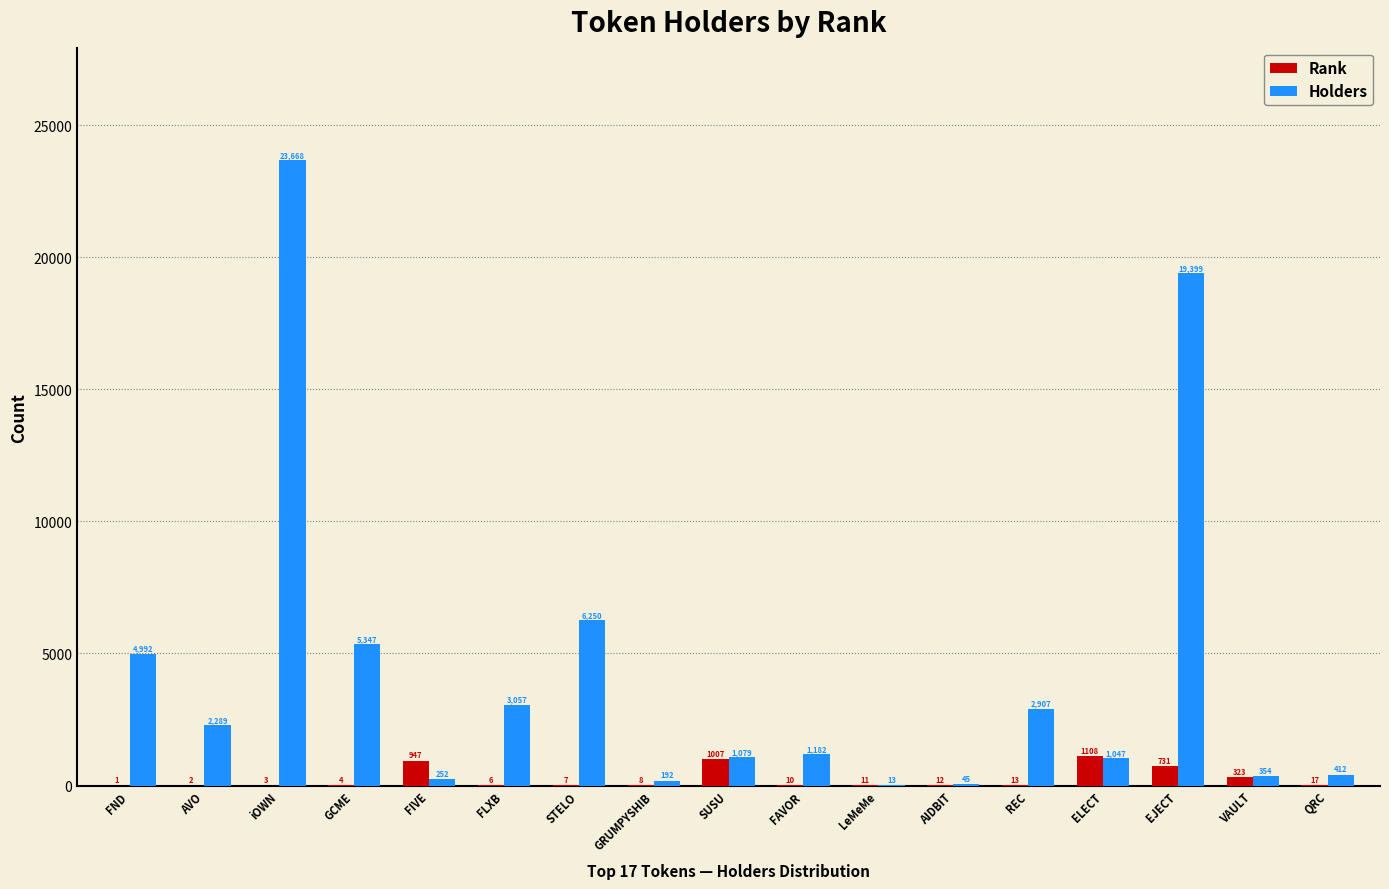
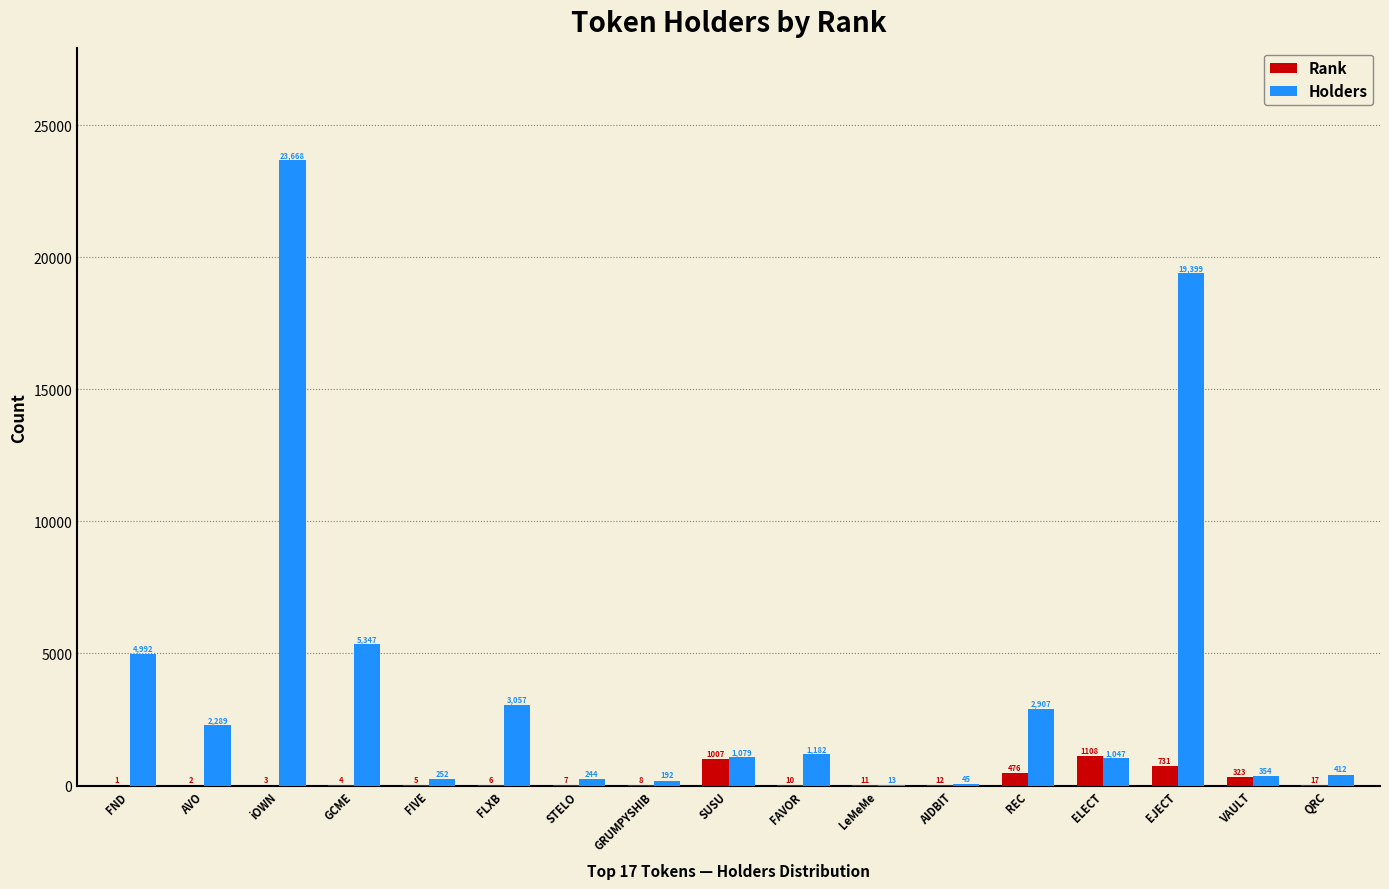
Rank, FIVE: 947 -> 5
Holders, STELO: 6,250 -> 244
Rank, REC: 13 -> 476
